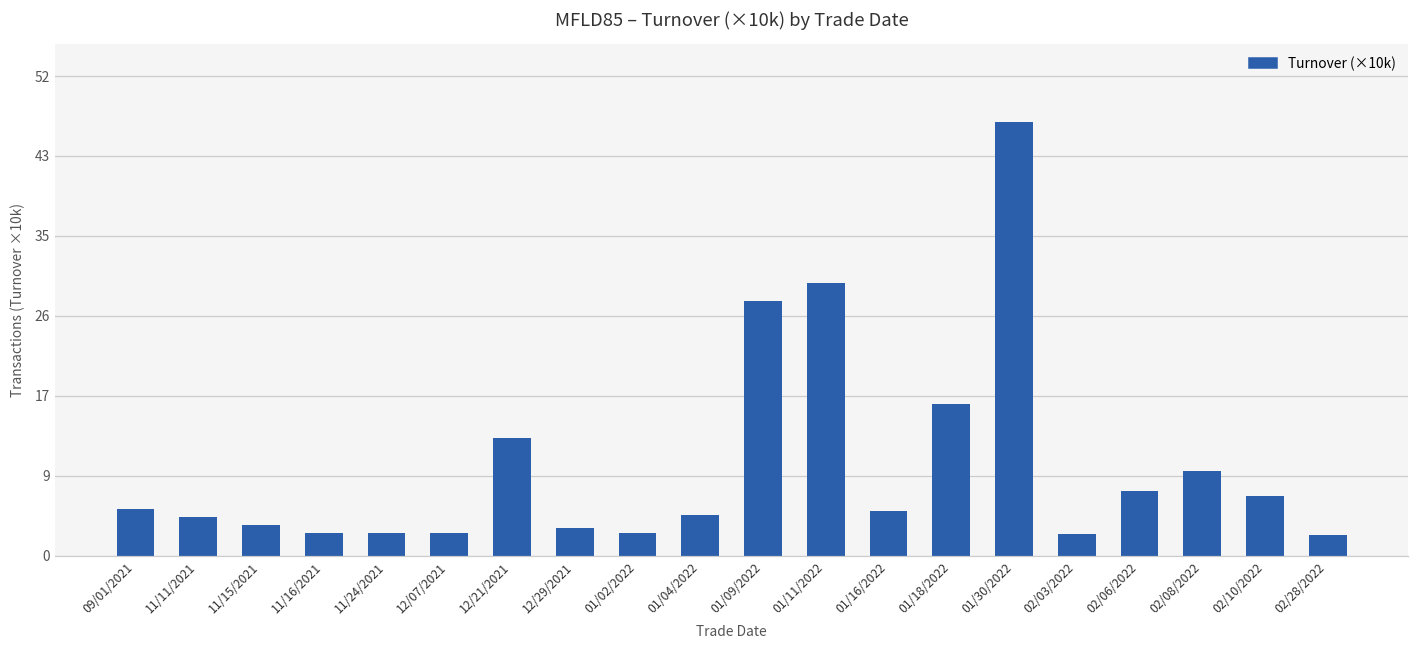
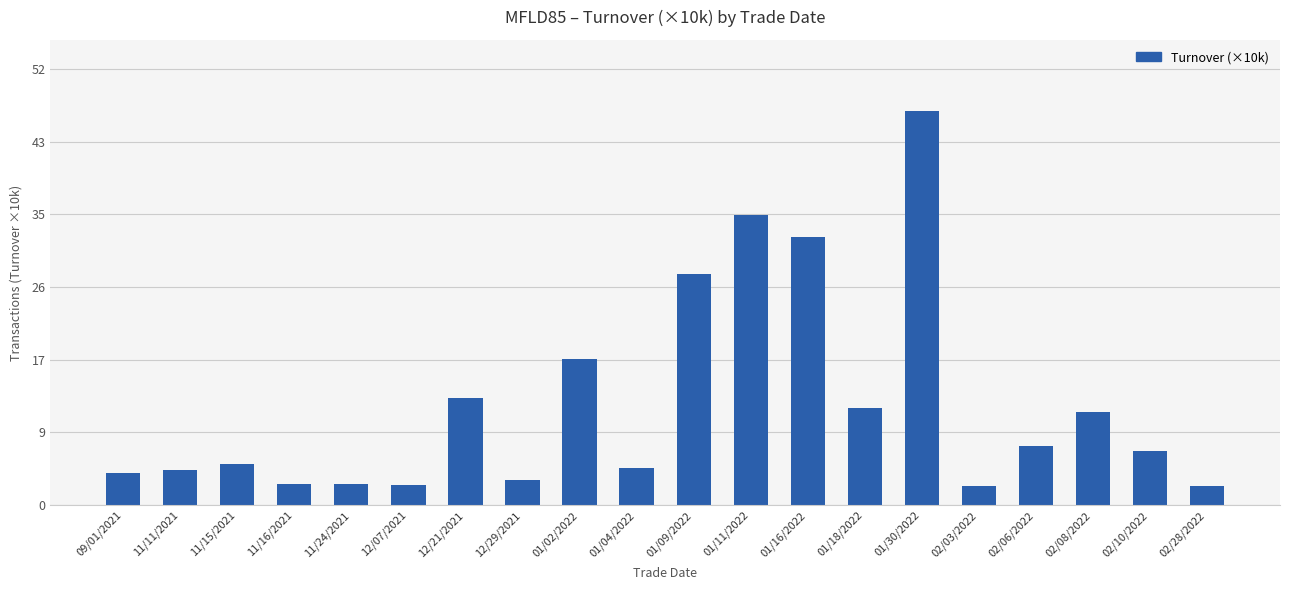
09/01/2021: 5 -> 4
11/15/2021: 3 -> 5
01/02/2022: 2 -> 17
01/11/2022: 30 -> 35
01/16/2022: 5 -> 32
01/18/2022: 16 -> 12
02/08/2022: 9 -> 11
